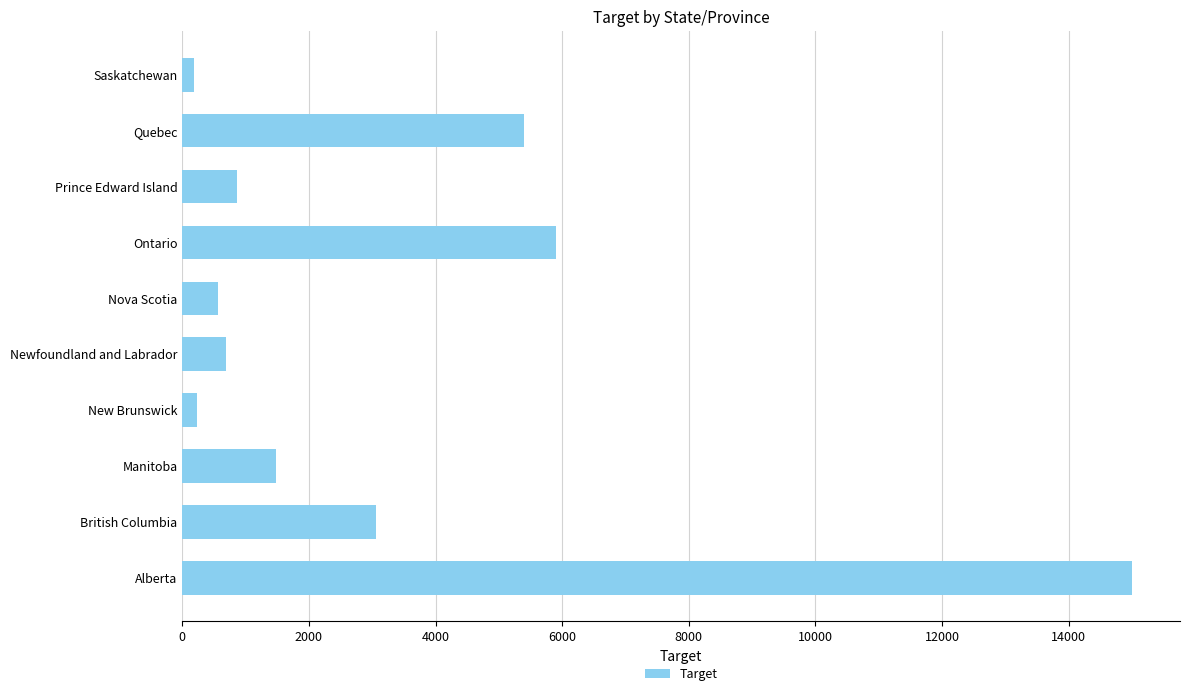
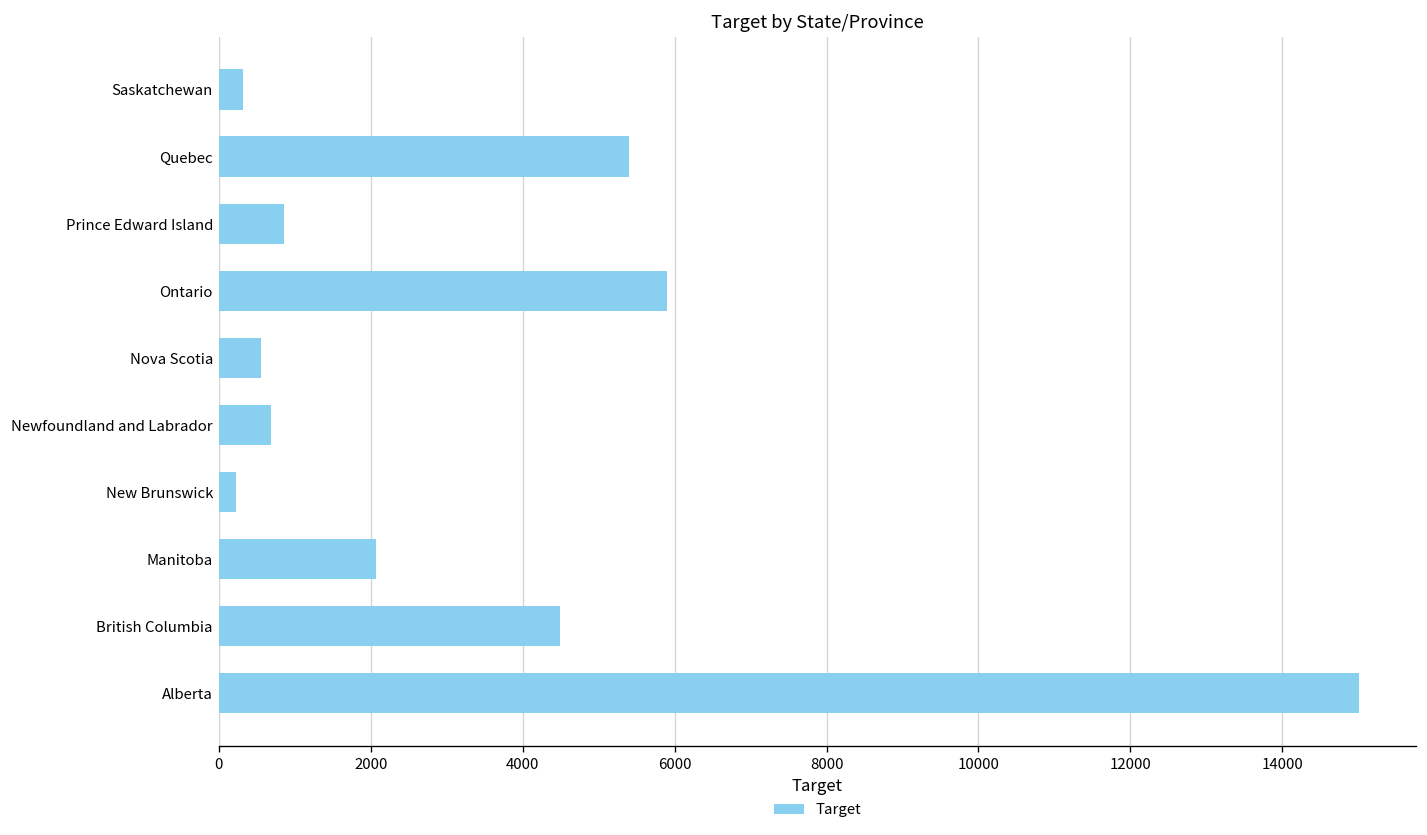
Saskatchewan: 200 -> 300
Manitoba: 1500 -> 2100
British Columbia: 3100 -> 4500
